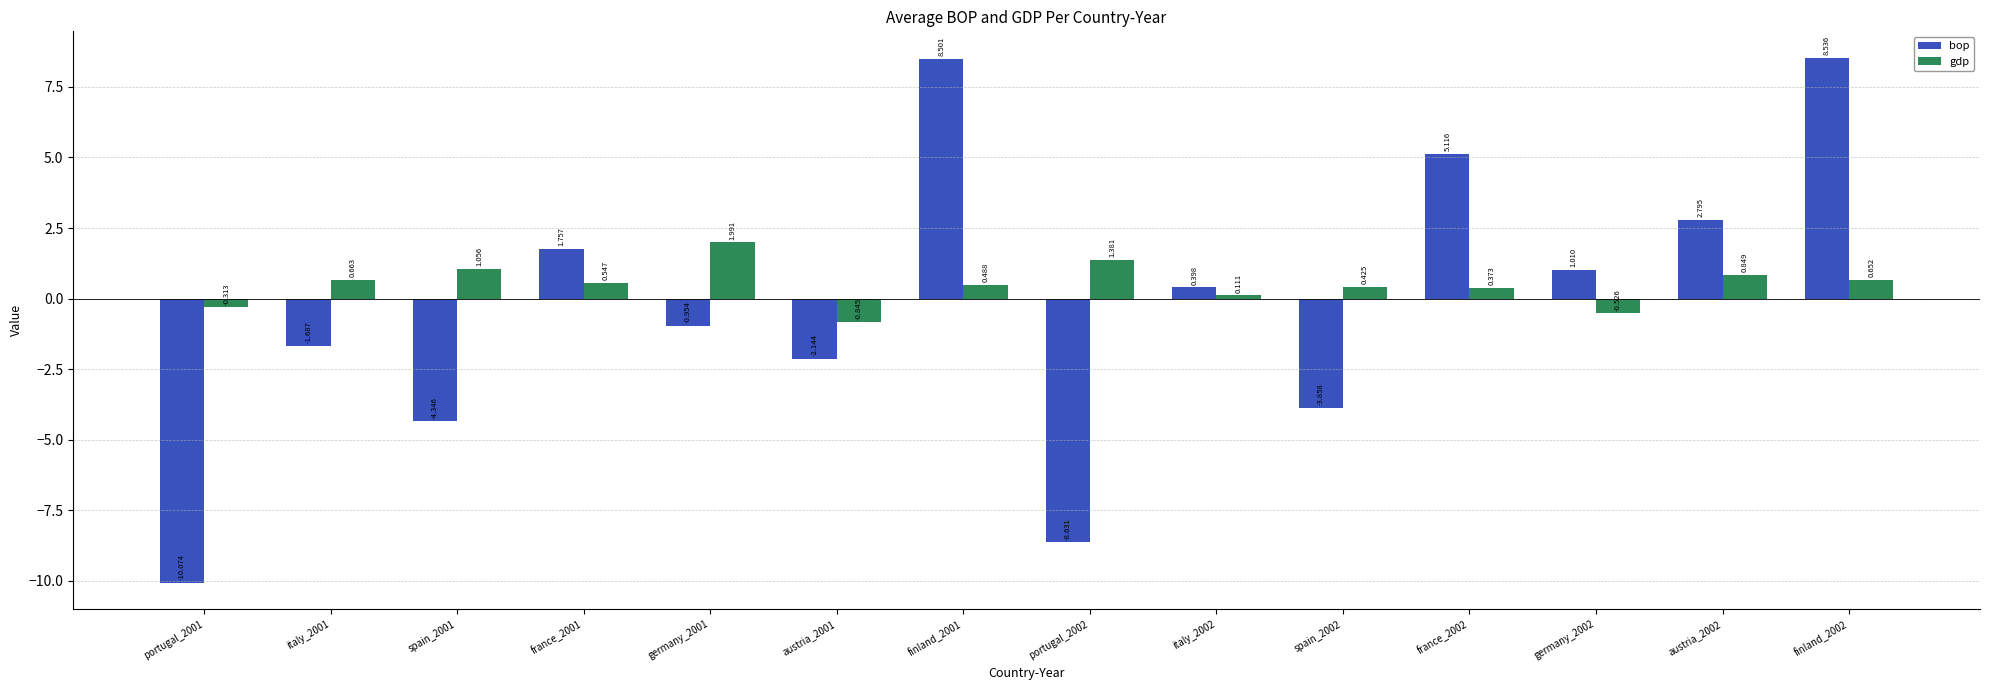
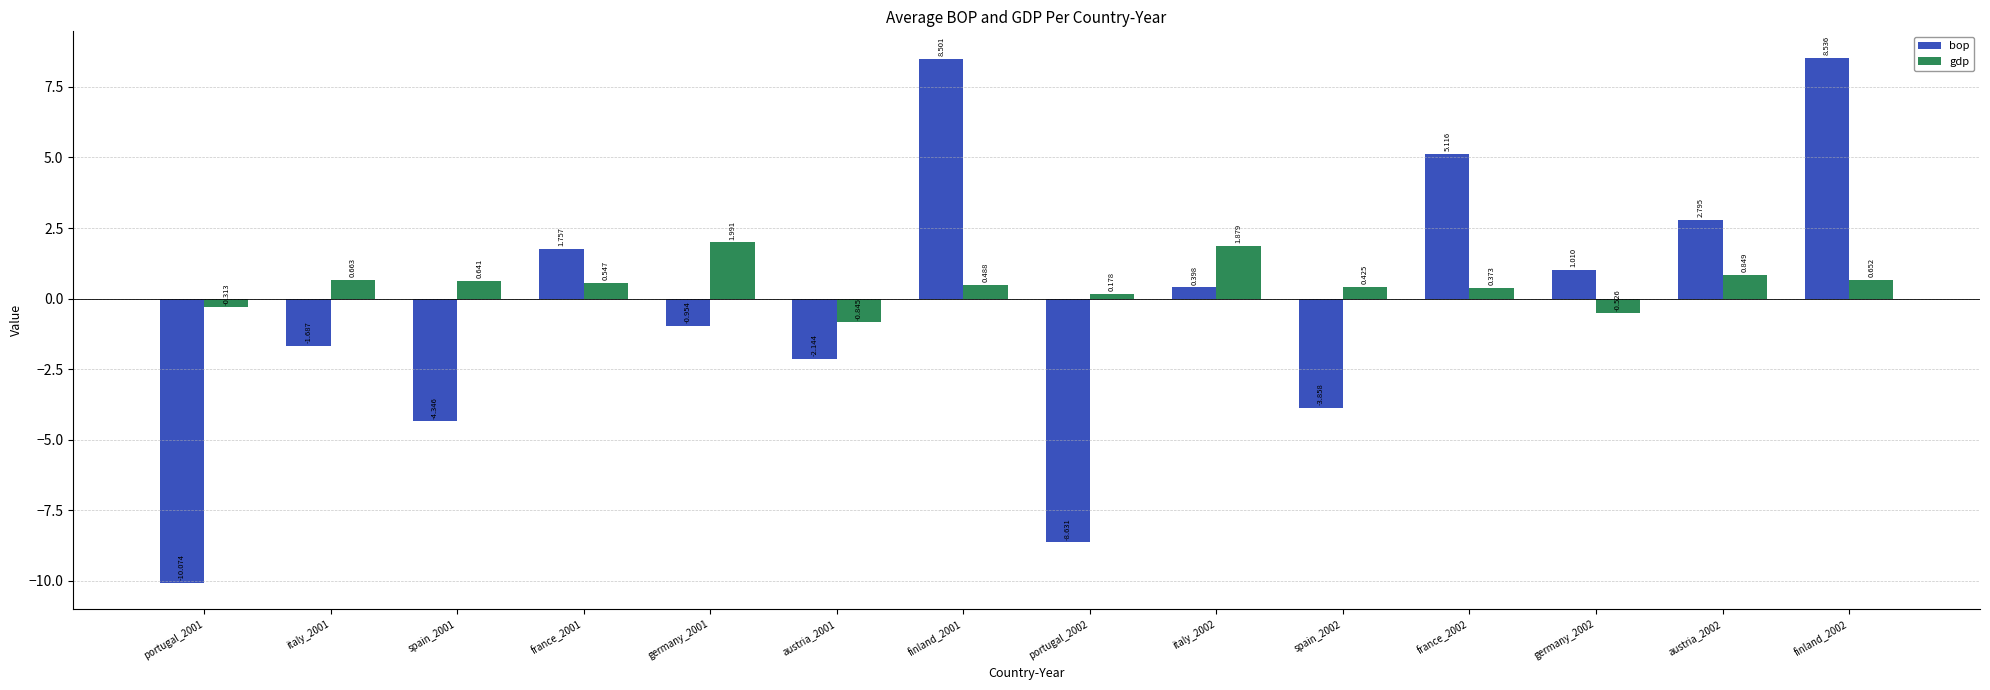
gdp, spain_2001: 1.056 -> 0.641
gdp, portugal_2002: 1.381 -> 0.178
gdp, italy_2002: 0.111 -> 1.879
